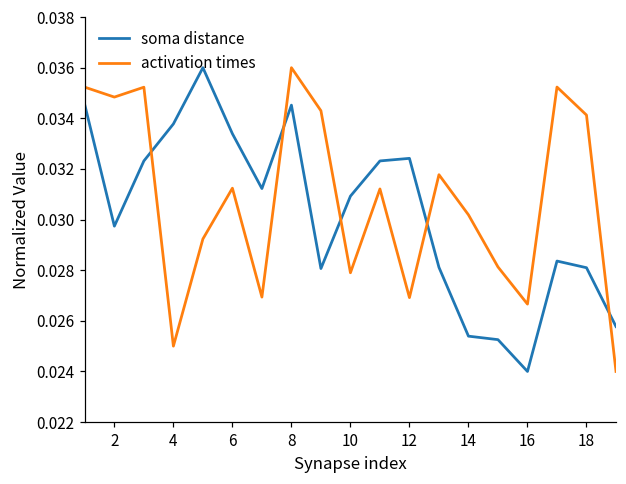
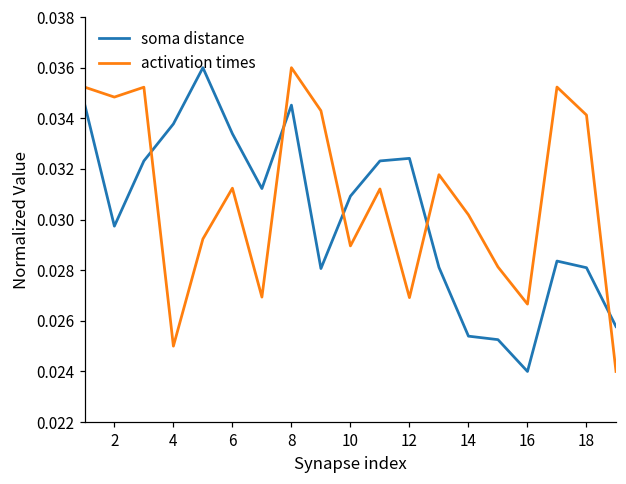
activation times, 10: 0.0279 -> 0.0290
